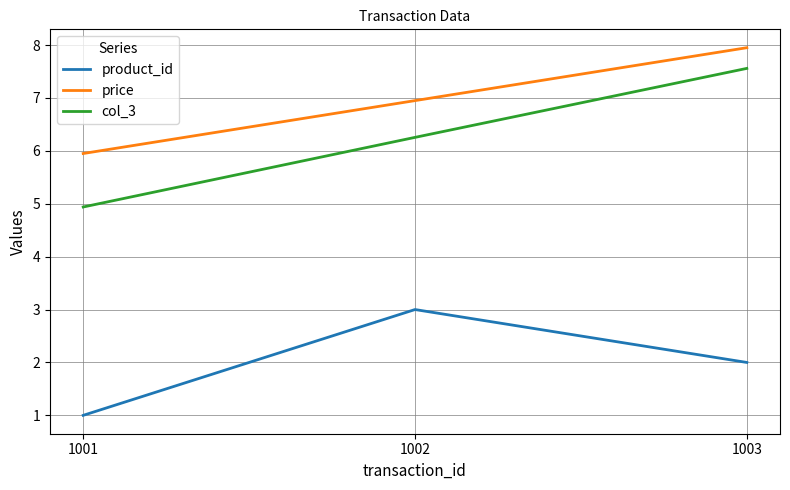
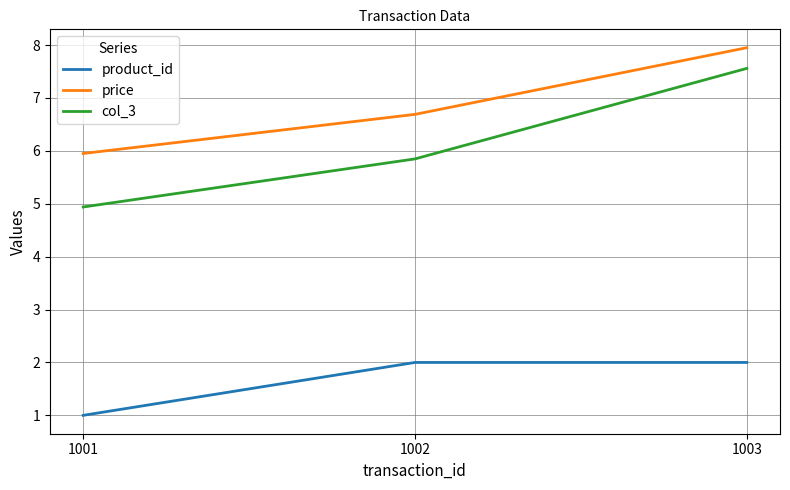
product_id, 1002: 3 -> 2
price, 1002: 7.0 -> 6.7
col_3, 1002: 6.3 -> 5.8
